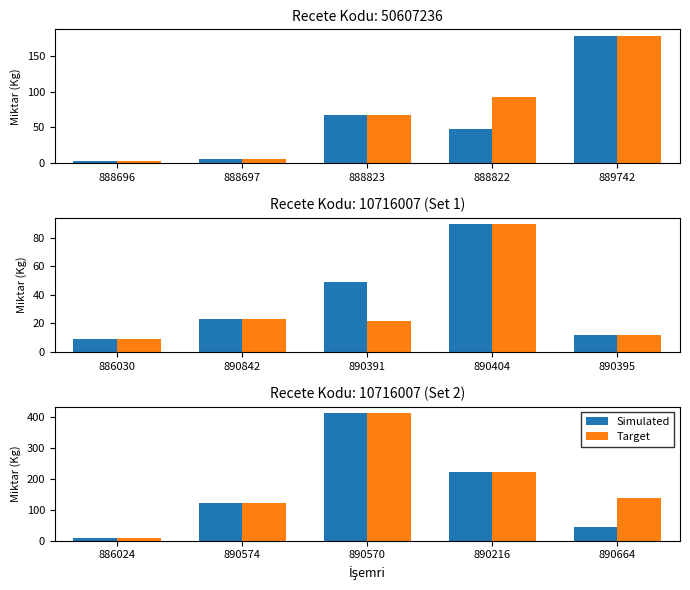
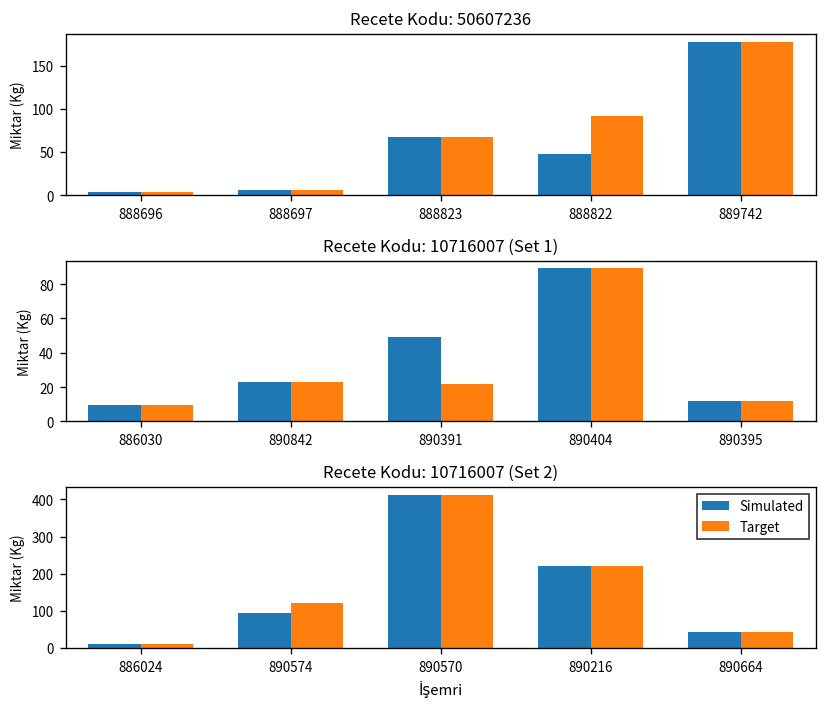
Recete Kodu: 10716007 (Set 2), Simulated, 890574: 120 -> 90
Recete Kodu: 10716007 (Set 2), Target, 890664: 140 -> 40
